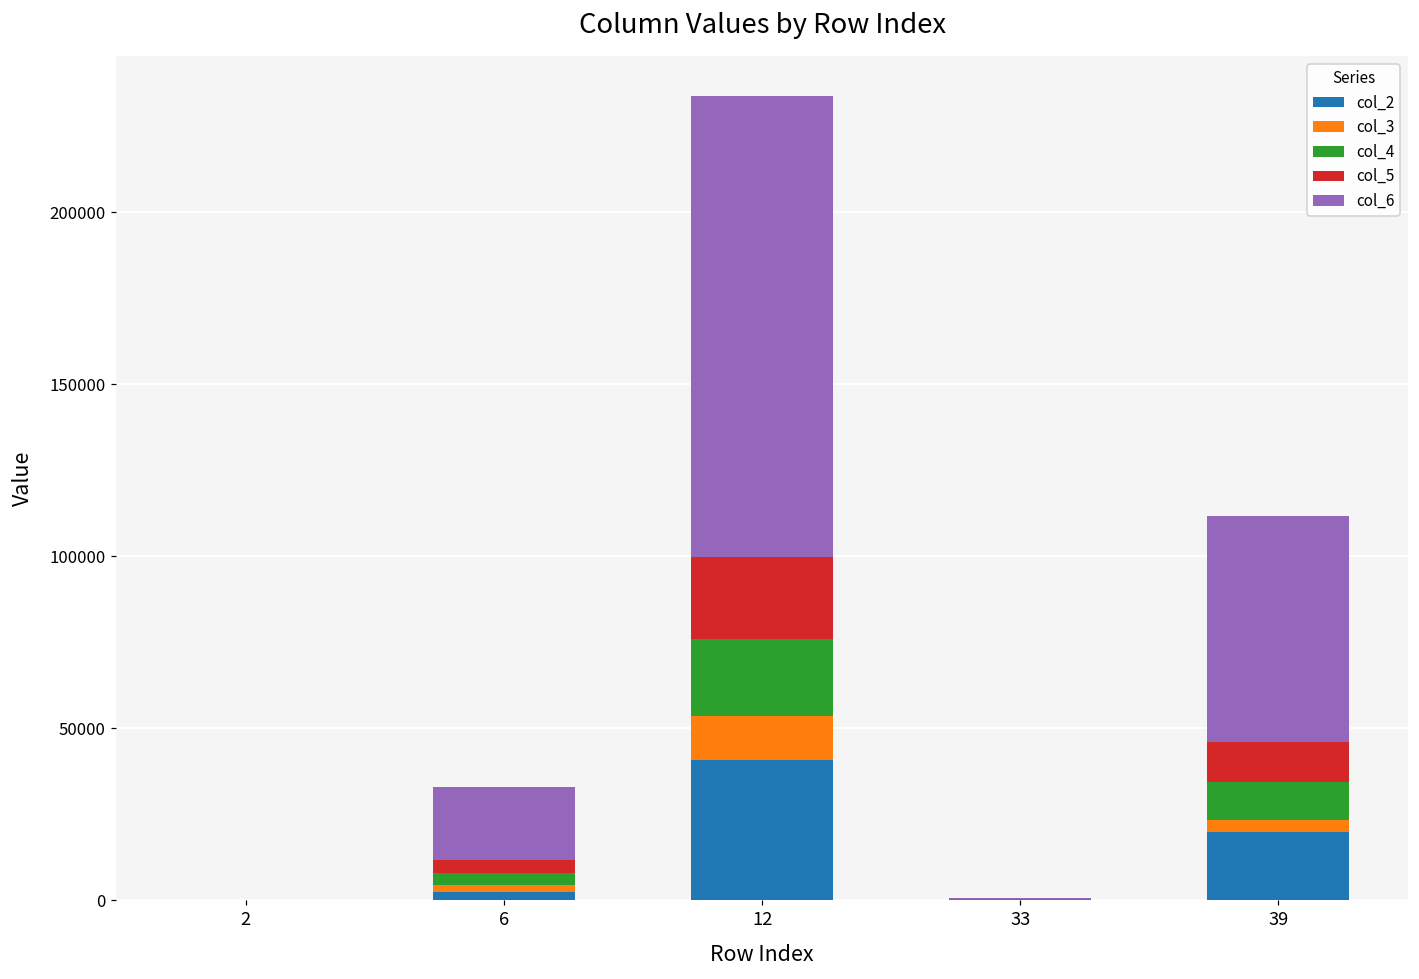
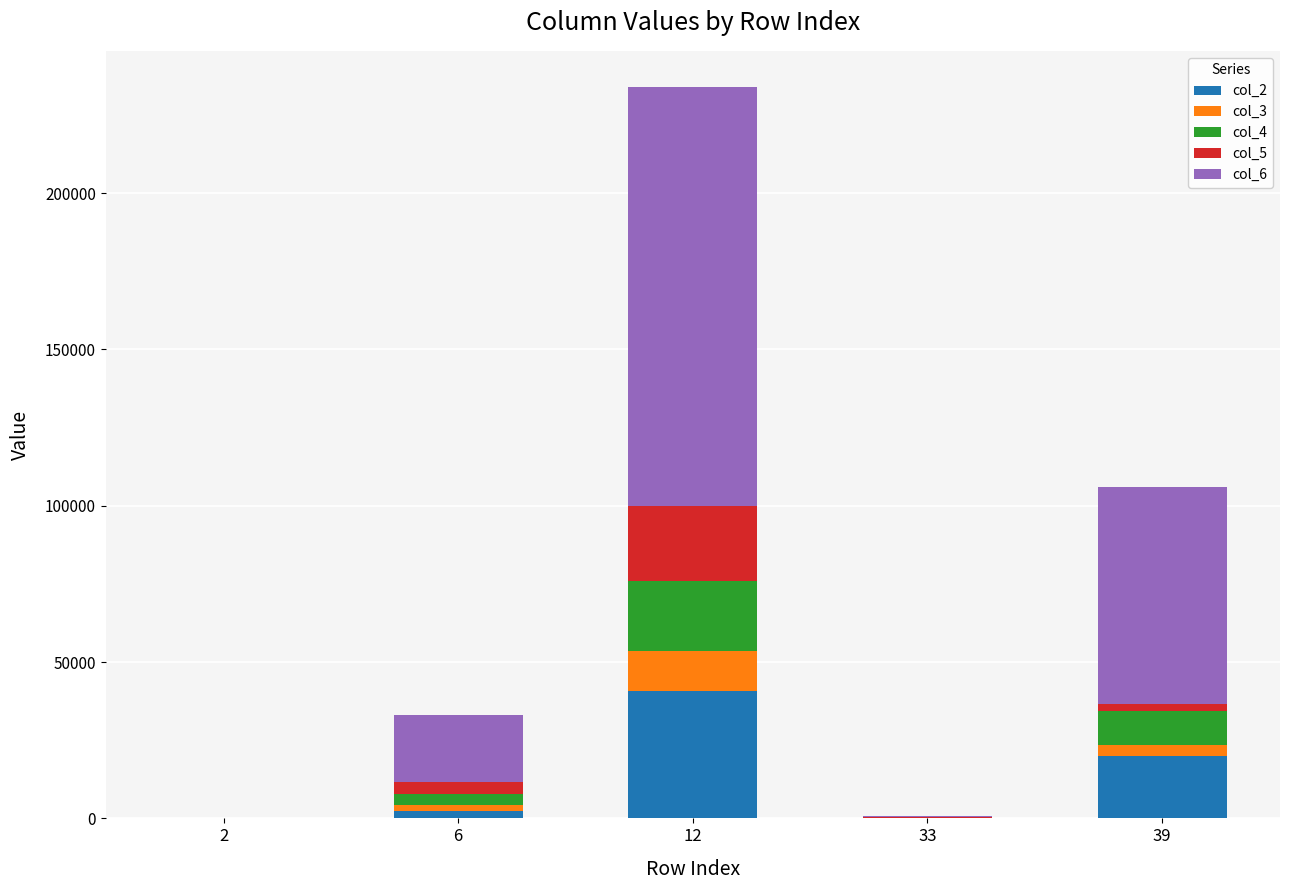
col_5, 39: 12000 -> 2000
col_6, 39: 66000 -> 69000
